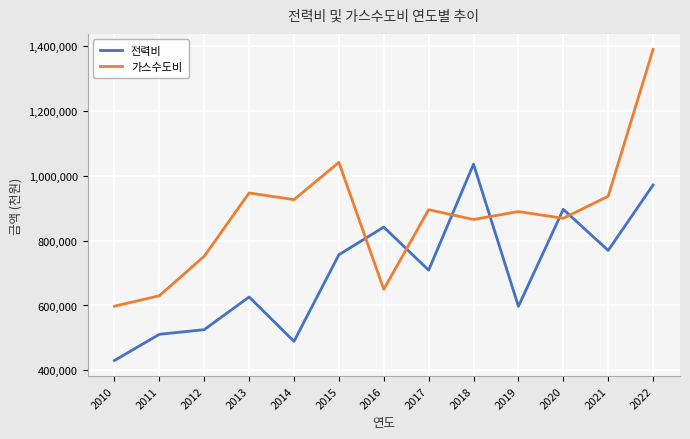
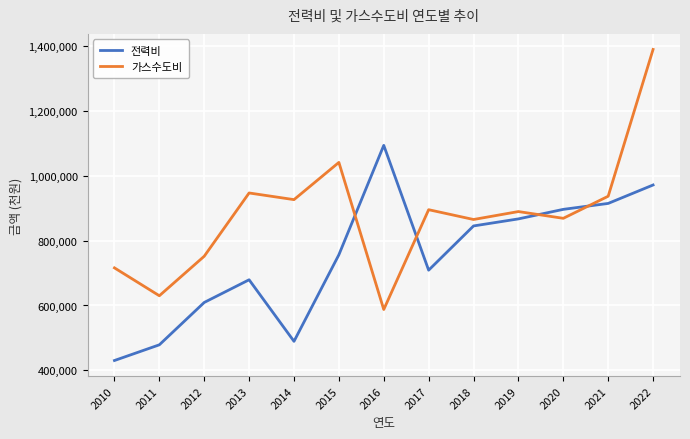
가스수도비, 2010: 600,000 -> 720,000
전력비, 2011: 510,000 -> 480,000
전력비, 2012: 530,000 -> 610,000
전력비, 2013: 630,000 -> 680,000
전력비, 2016: 840,000 -> 1,090,000
가스수도비, 2016: 650,000 -> 590,000
전력비, 2018: 1,040,000 -> 850,000
전력비, 2019: 600,000 -> 870,000
전력비, 2021: 770,000 -> 910,000
